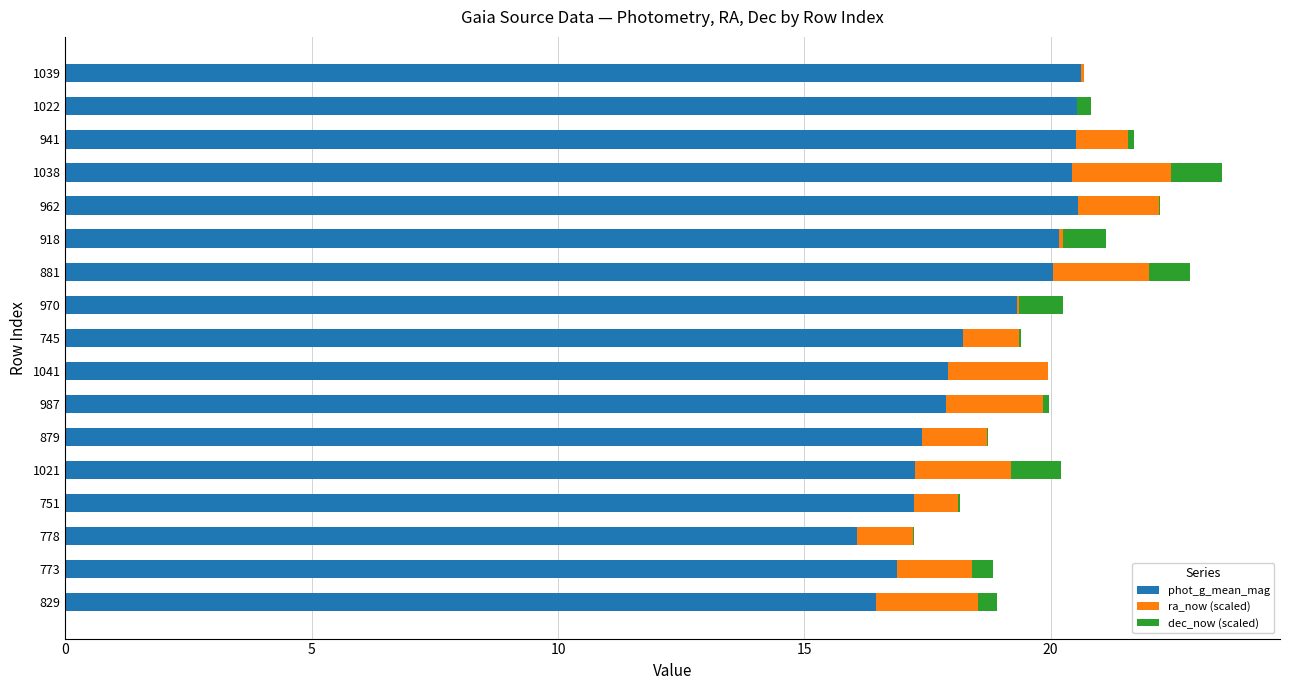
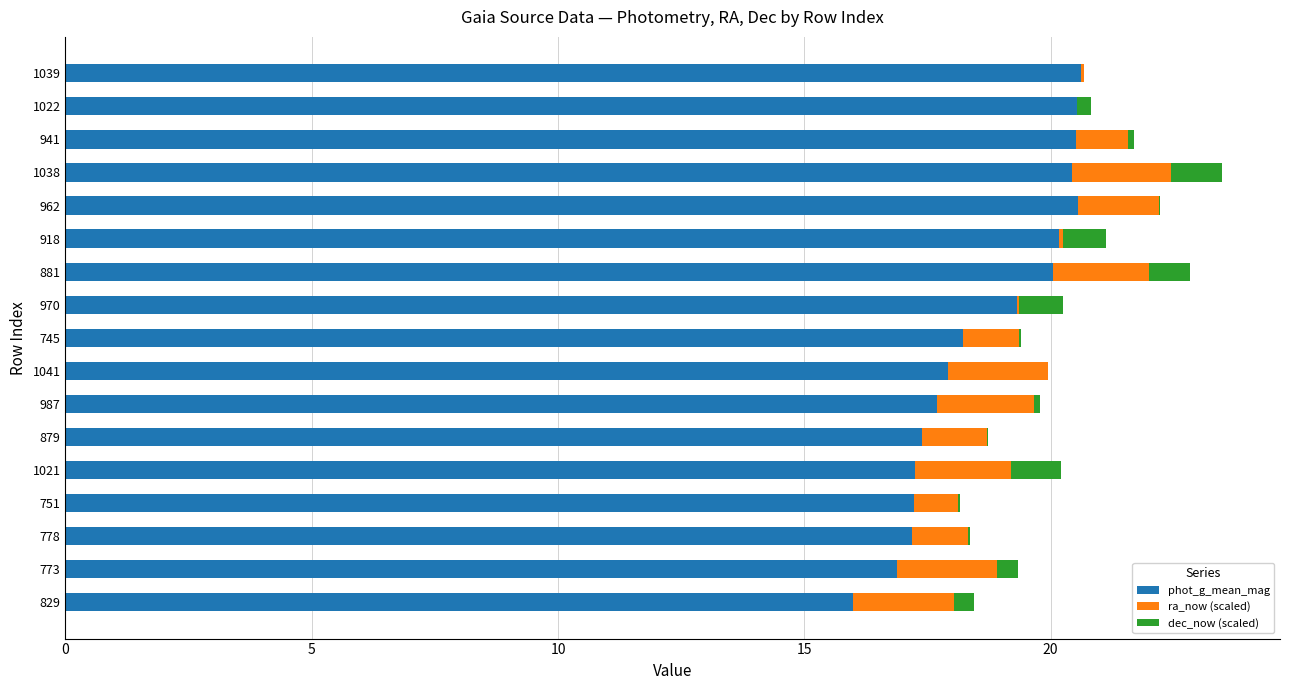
phot_g_mean_mag, 987: 17.9 -> 17.7
phot_g_mean_mag, 778: 16.1 -> 17.2
ra_now (scaled), 773: 1.5 -> 2.0
phot_g_mean_mag, 829: 16.5 -> 16.0
